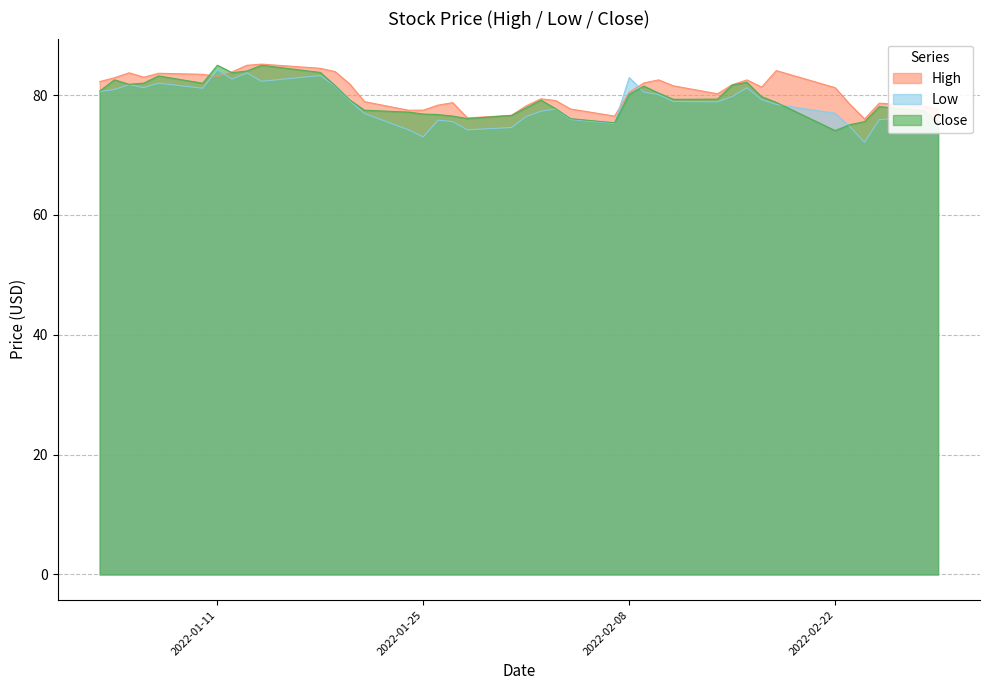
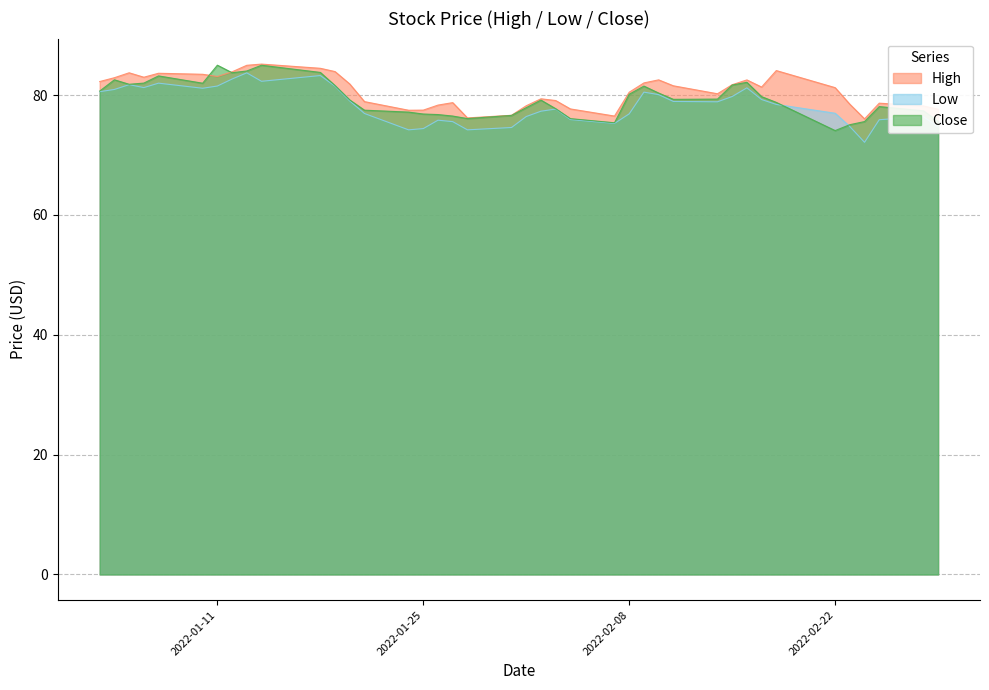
Low, 2022-01-11: 84 -> 82
Low, 2022-01-25: 73 -> 74
Low, 2022-02-08: 83 -> 77
